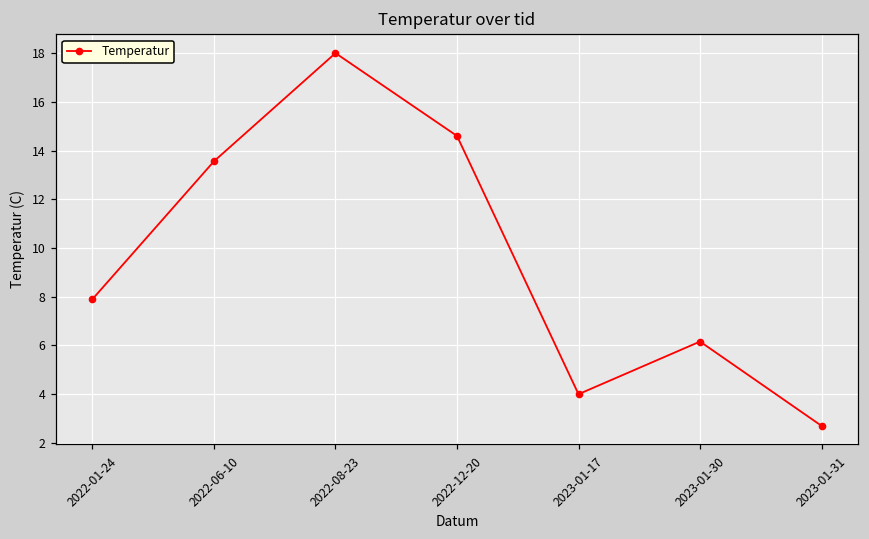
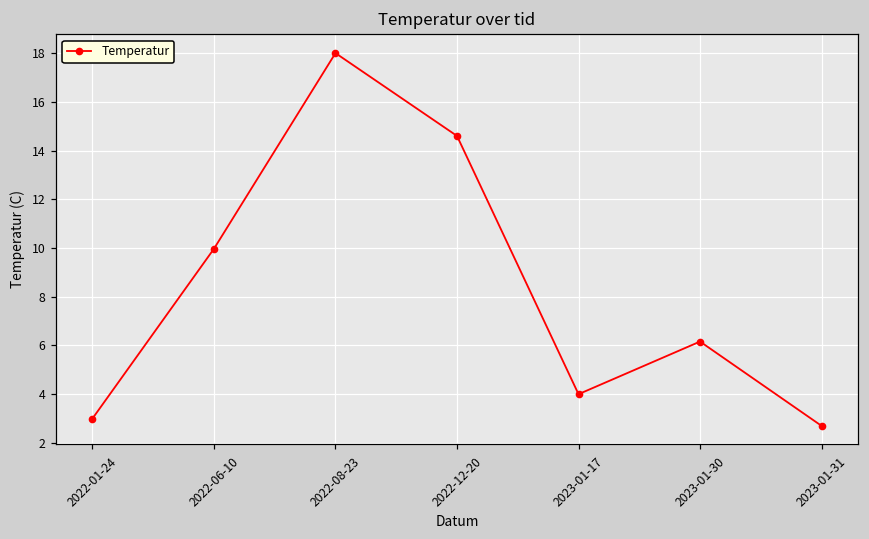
2022-01-24: 7.9 -> 3.0
2022-06-10: 13.6 -> 10.0
